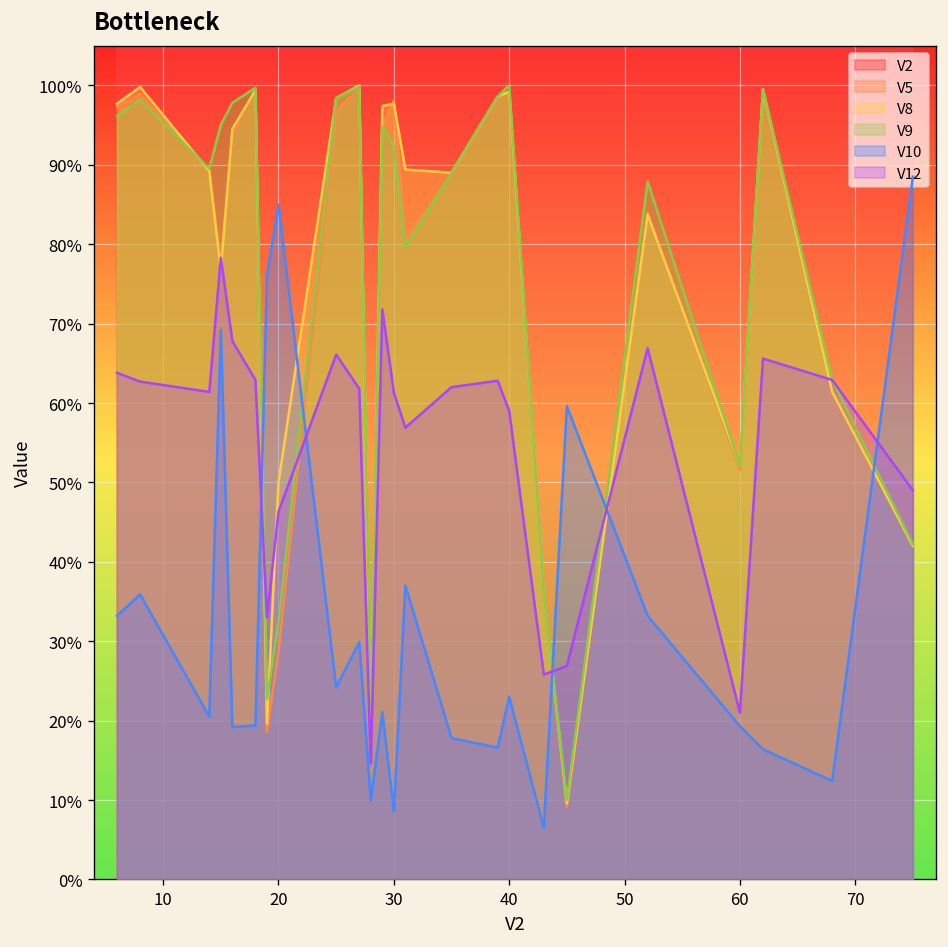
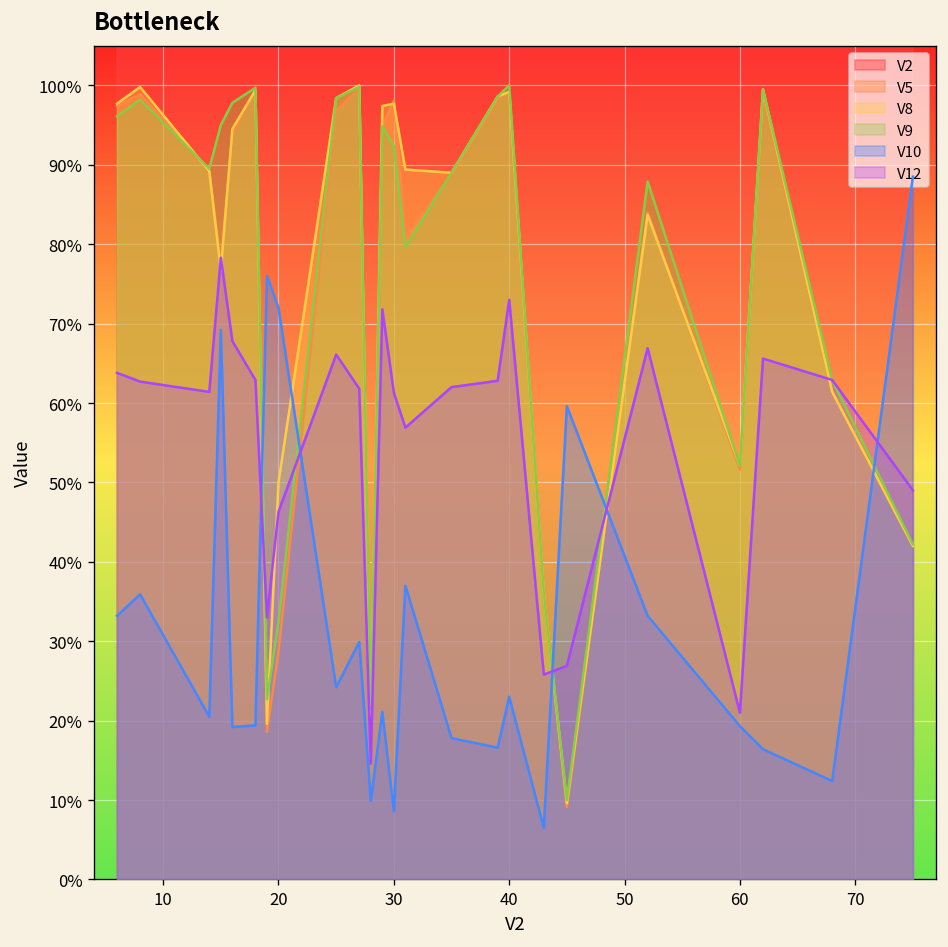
V10, 20: 85% -> 72%
V12, 40: 59% -> 73%
